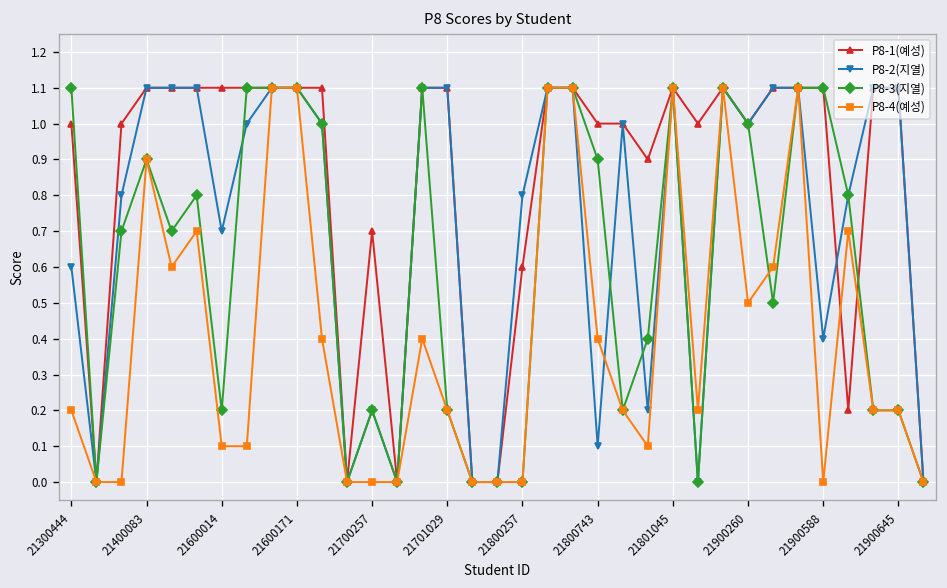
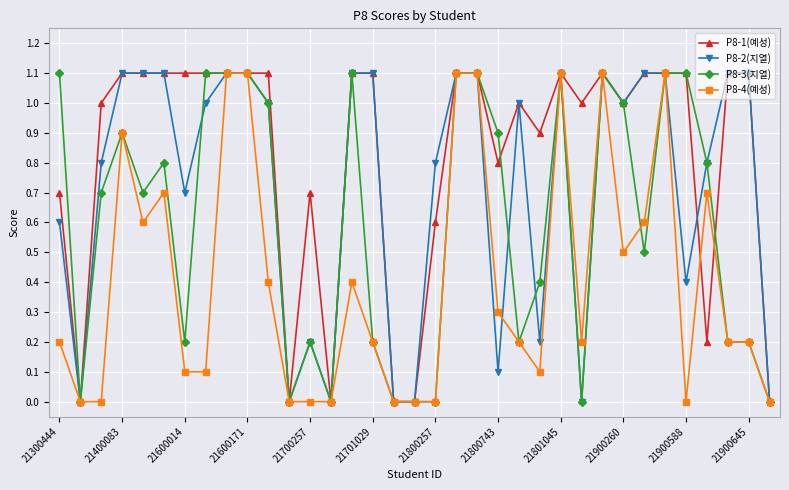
P8-1(예성), 21300444: 1.0 -> 0.7
P8-1(예성), 21800743: 1.0 -> 0.8
P8-4(예성), 21800743: 0.4 -> 0.3
